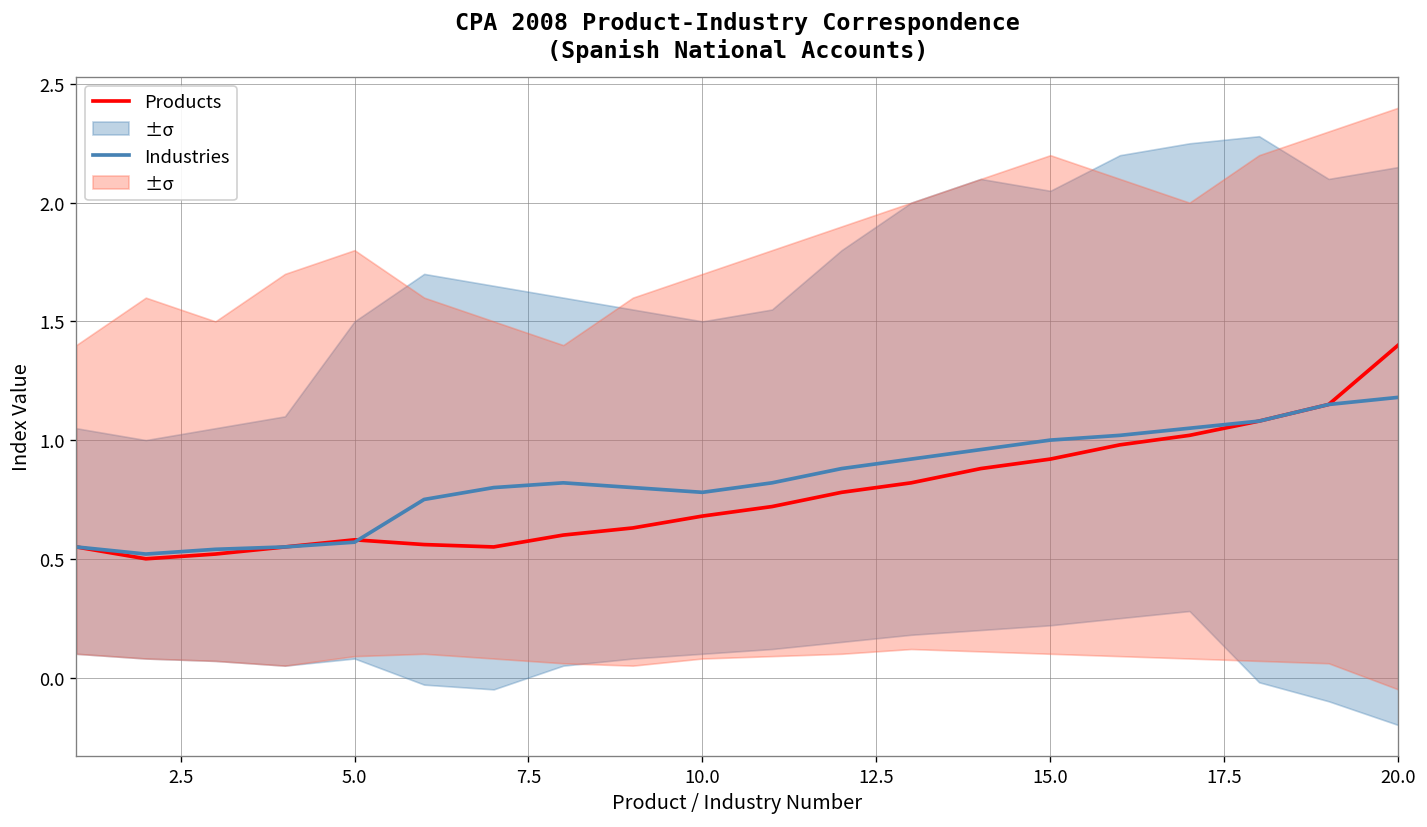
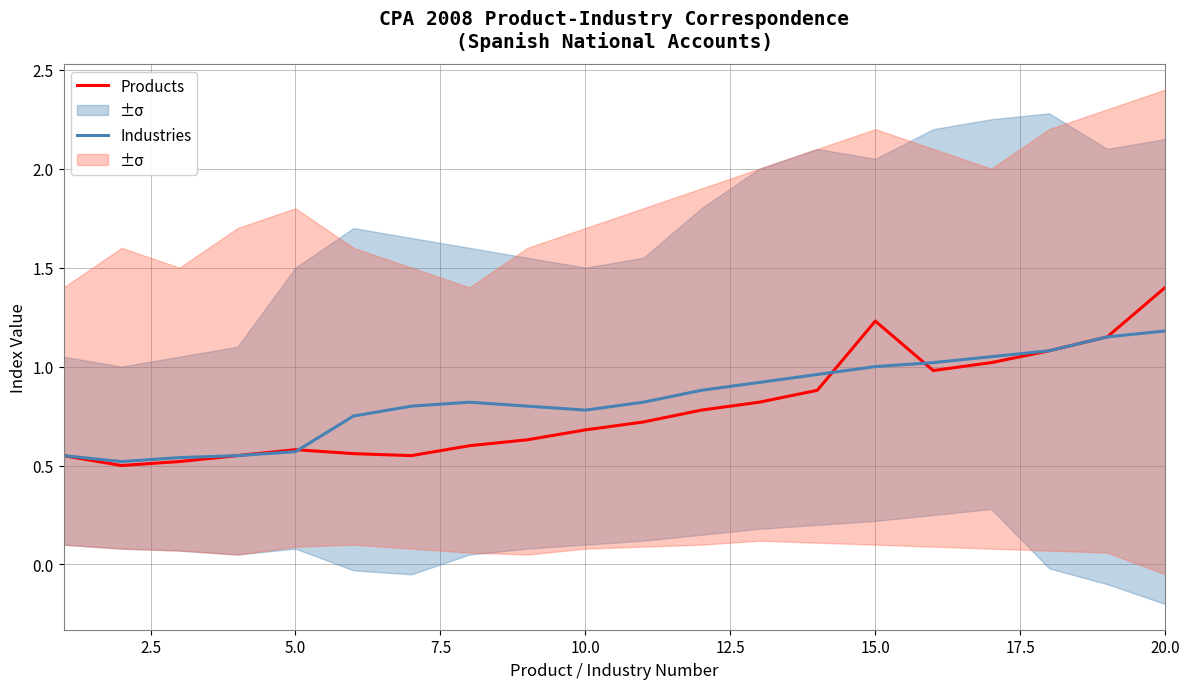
Products, 15.0: 0.92 -> 1.23
